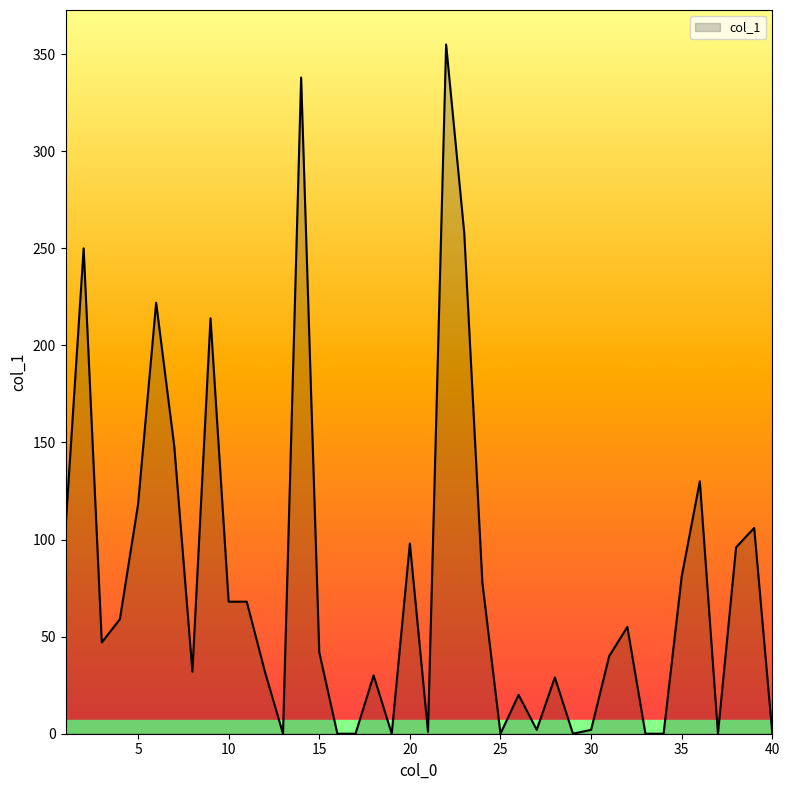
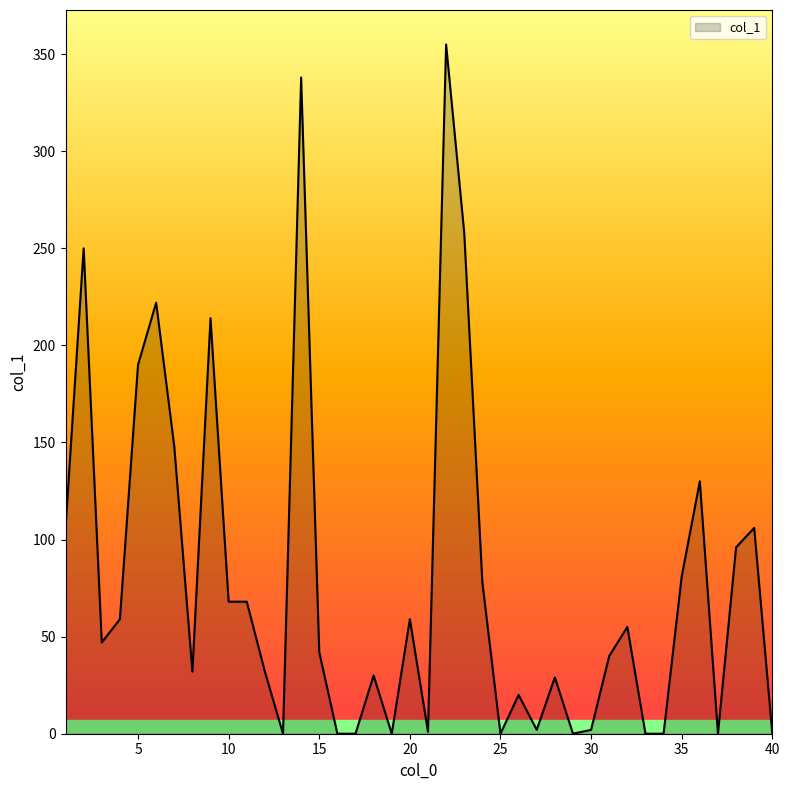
5: 118 -> 190
20: 98 -> 59
